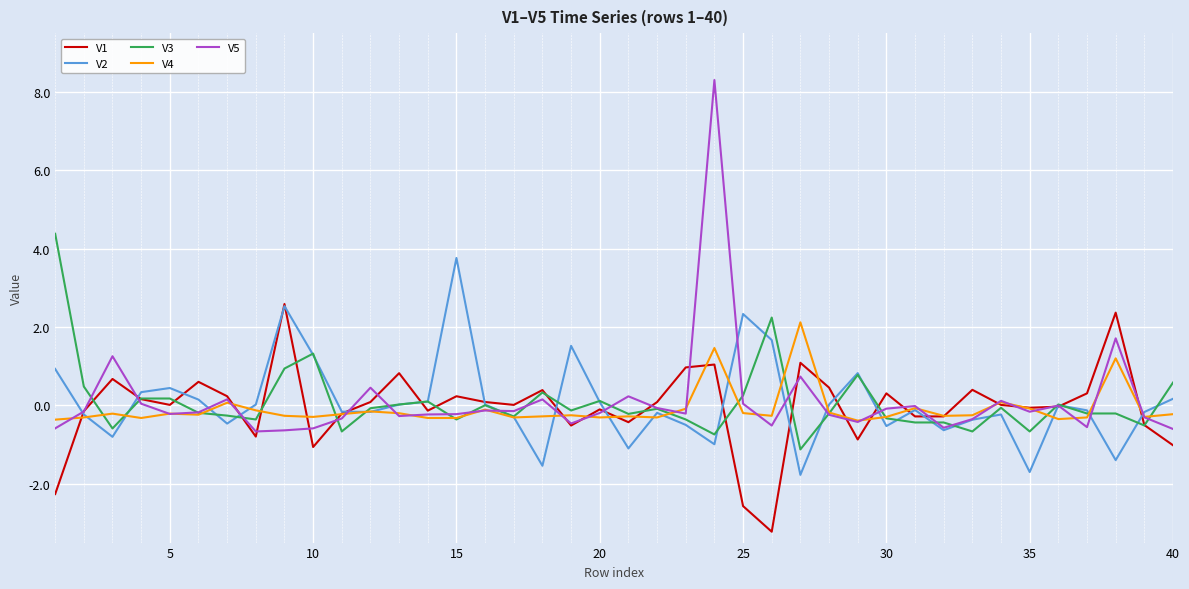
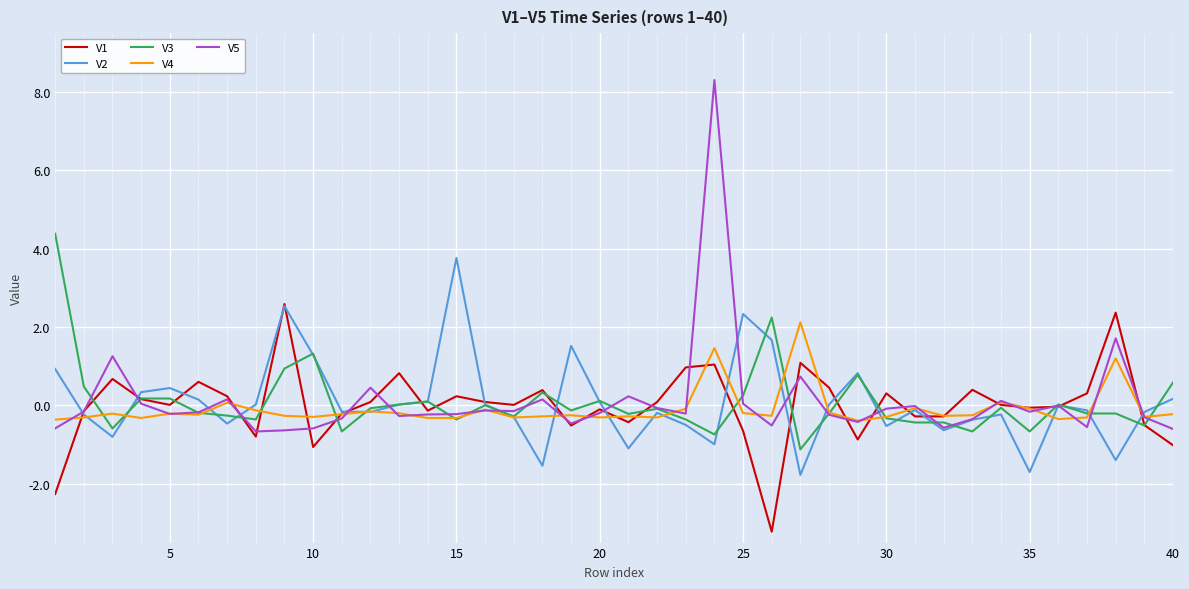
V1, 25: -2.6 -> -0.6
